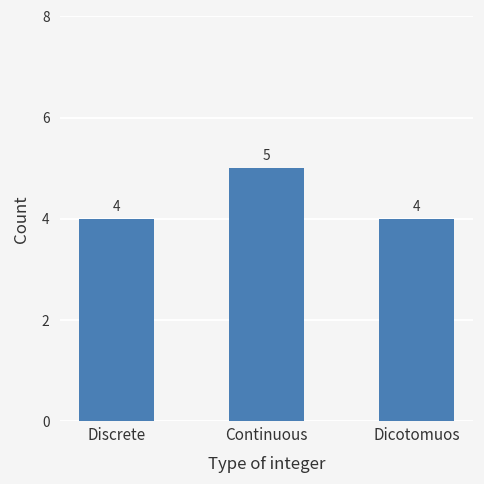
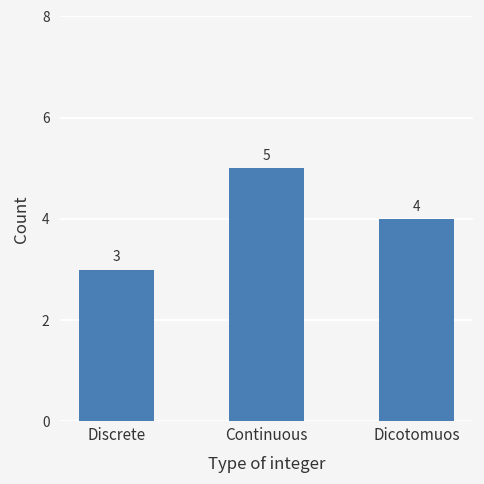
Discrete: 4 -> 3
